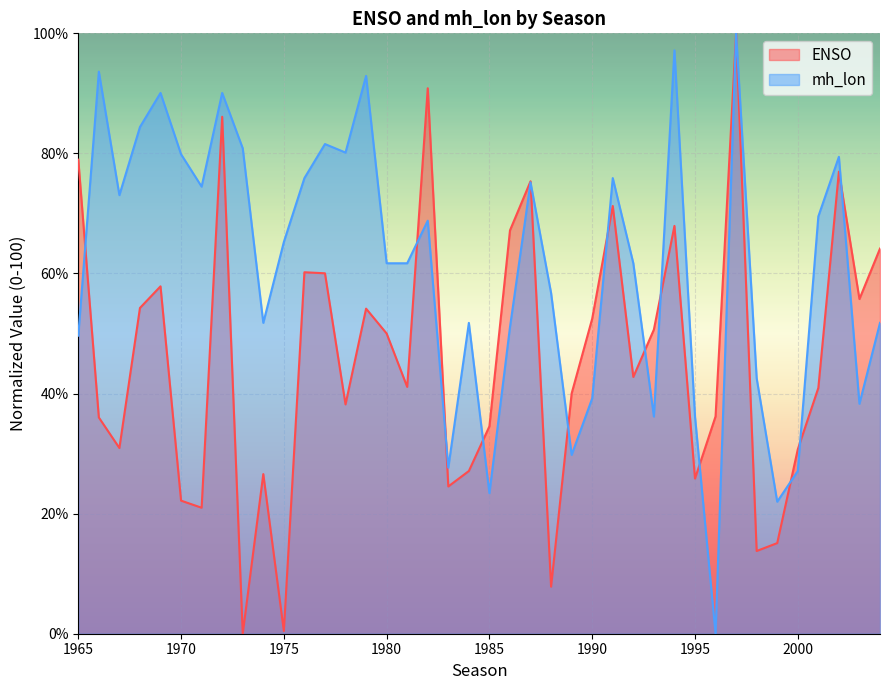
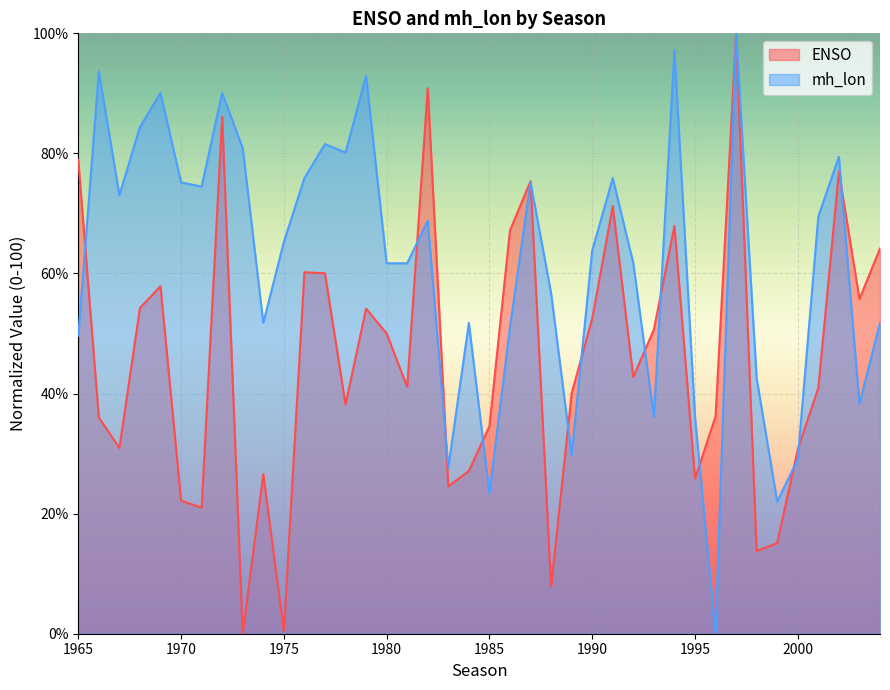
mh_lon, 1970: 80% -> 75%
mh_lon, 1990: 39% -> 64%
mh_lon, 2000: 27% -> 29%
